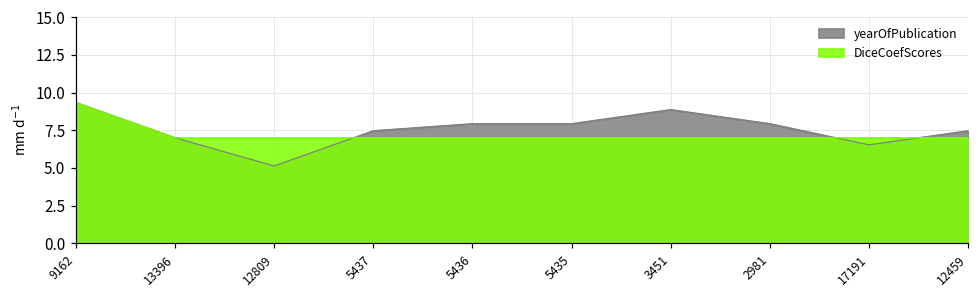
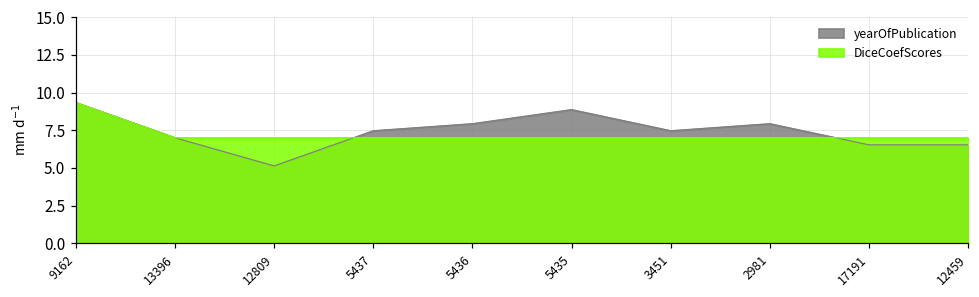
yearOfPublication, 5435: 7.9 -> 8.9
yearOfPublication, 3451: 8.9 -> 7.5
yearOfPublication, 12459: 7.5 -> 6.5
